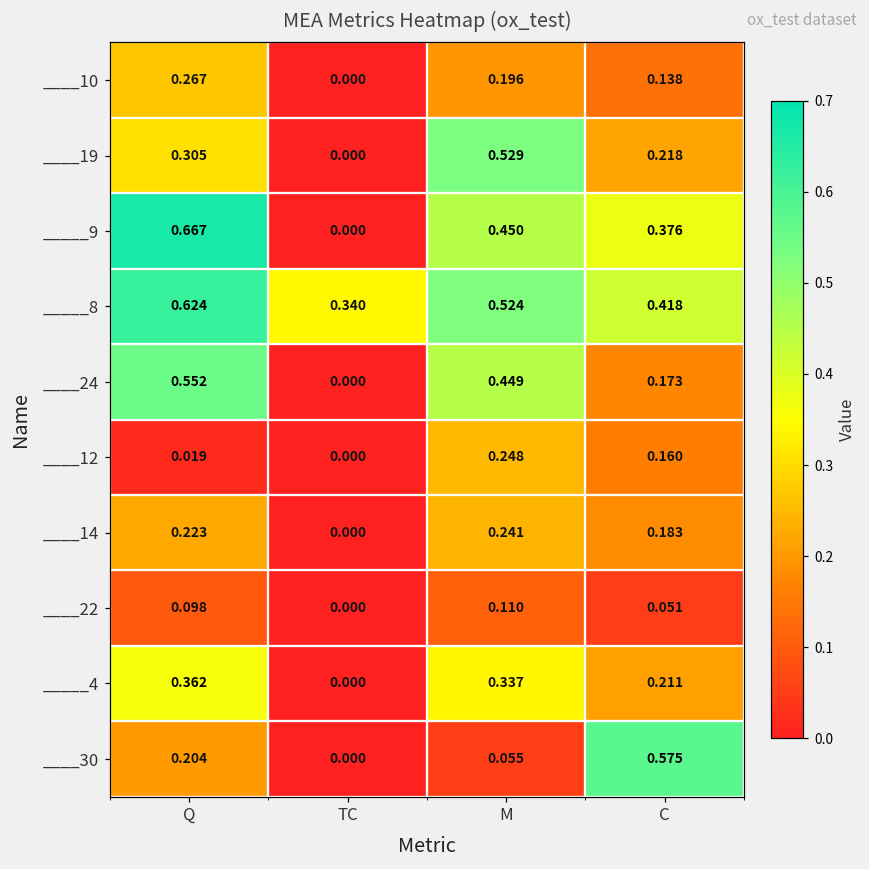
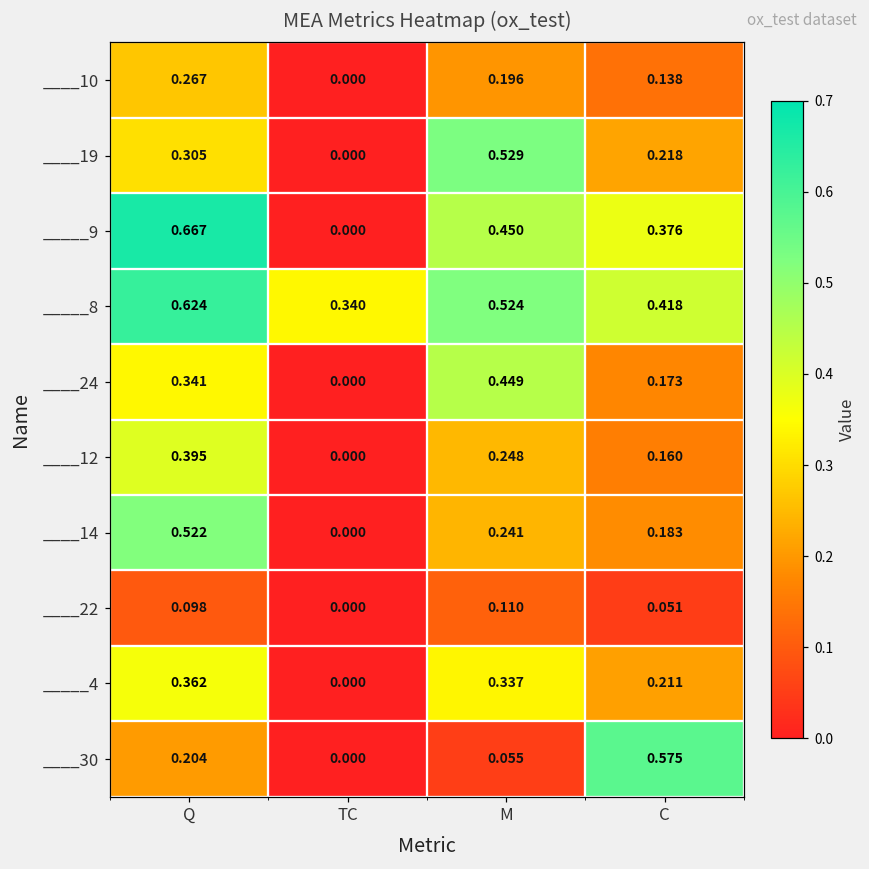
____24, Q: 0.552 -> 0.341
____12, Q: 0.019 -> 0.395
____14, Q: 0.223 -> 0.522
